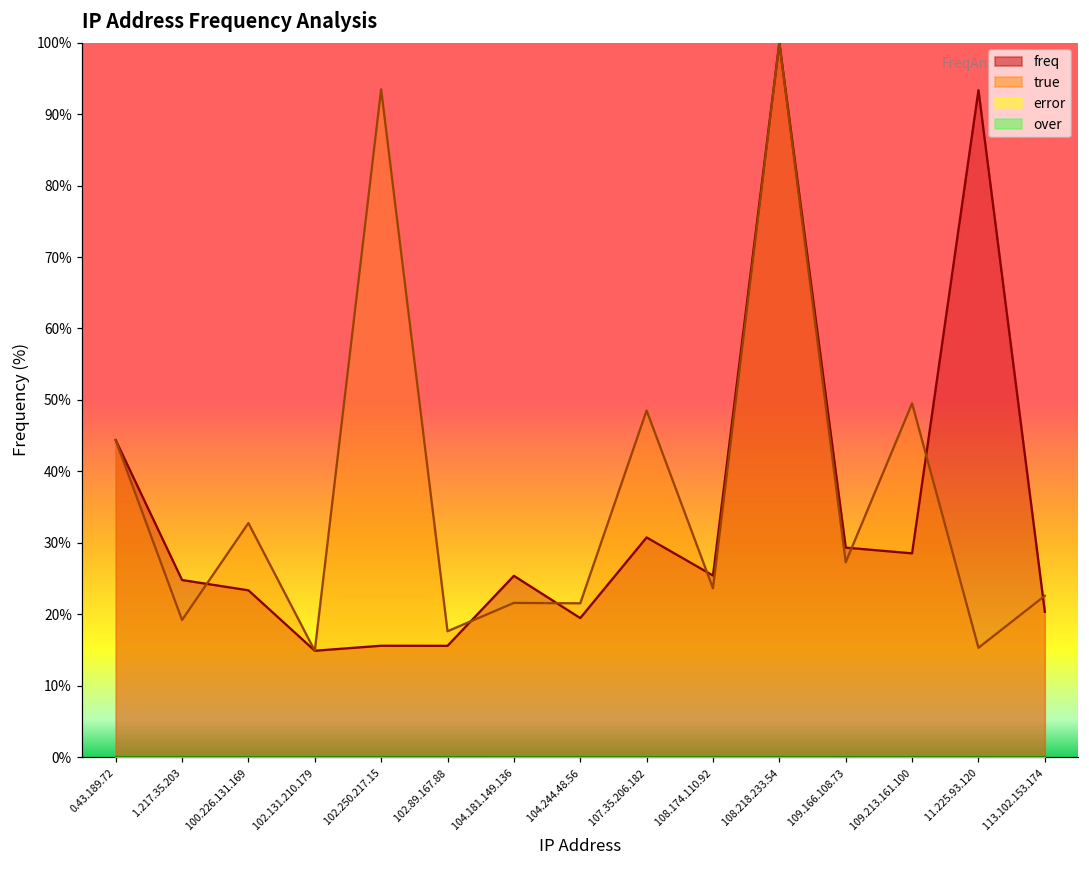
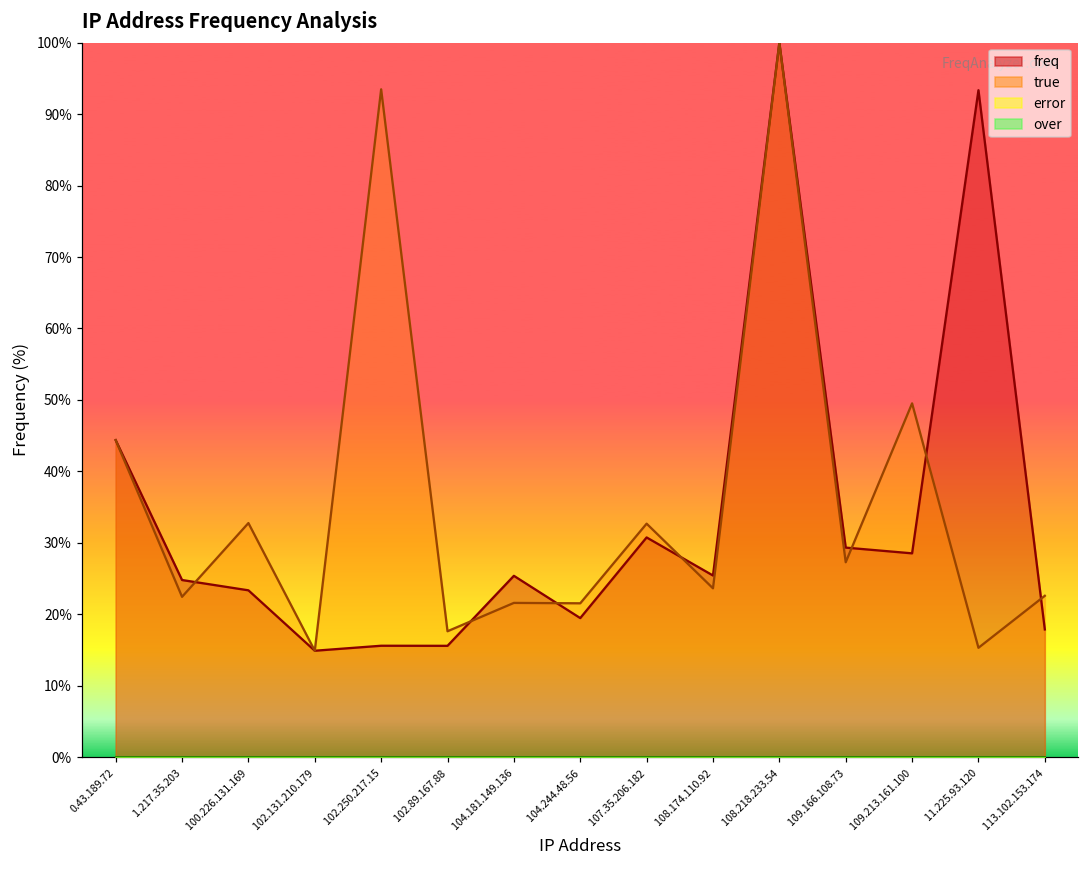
true, 1.217.35.203: 19% -> 22%
true, 107.35.206.182: 49% -> 33%
freq, 113.102.153.174: 20% -> 18%
